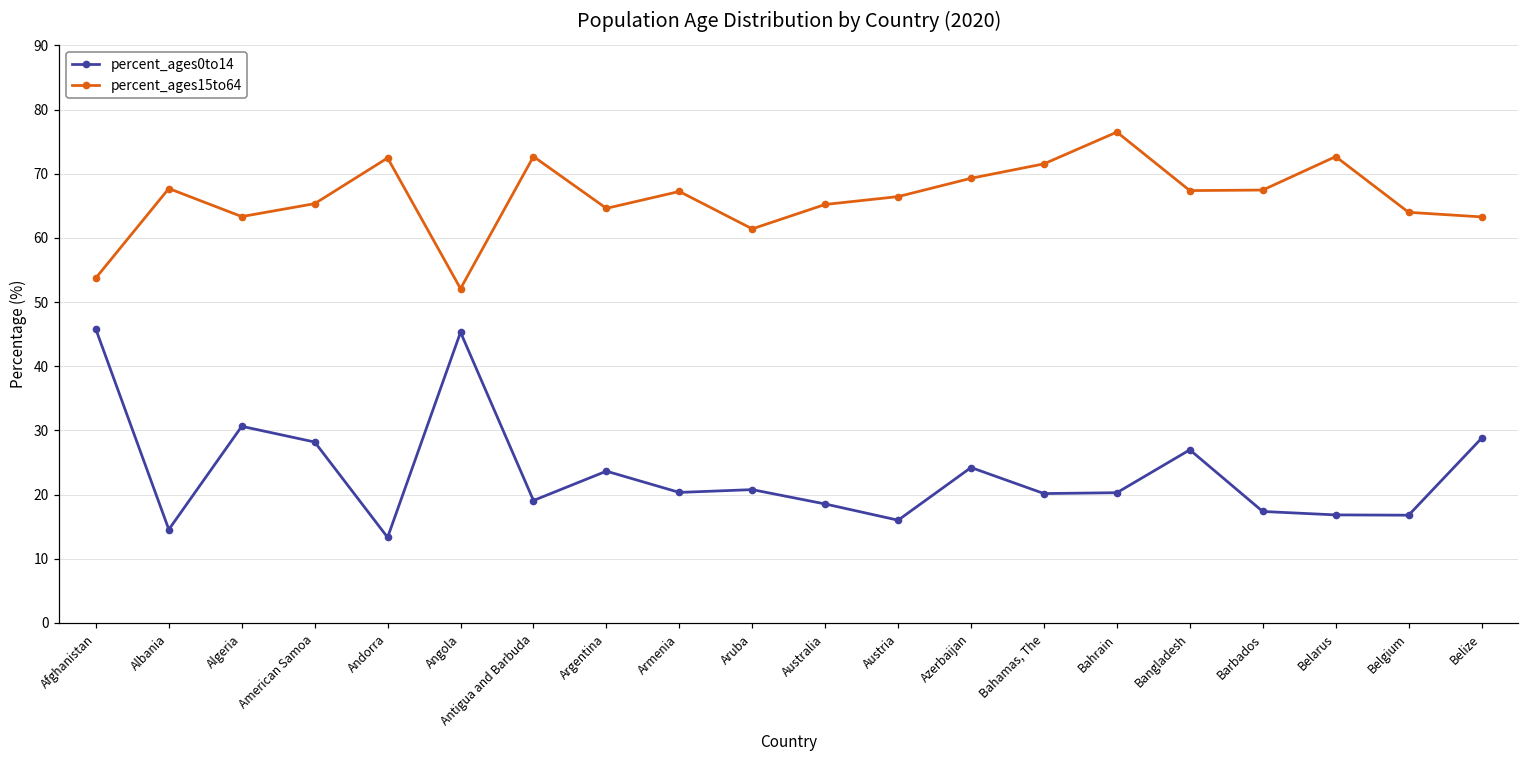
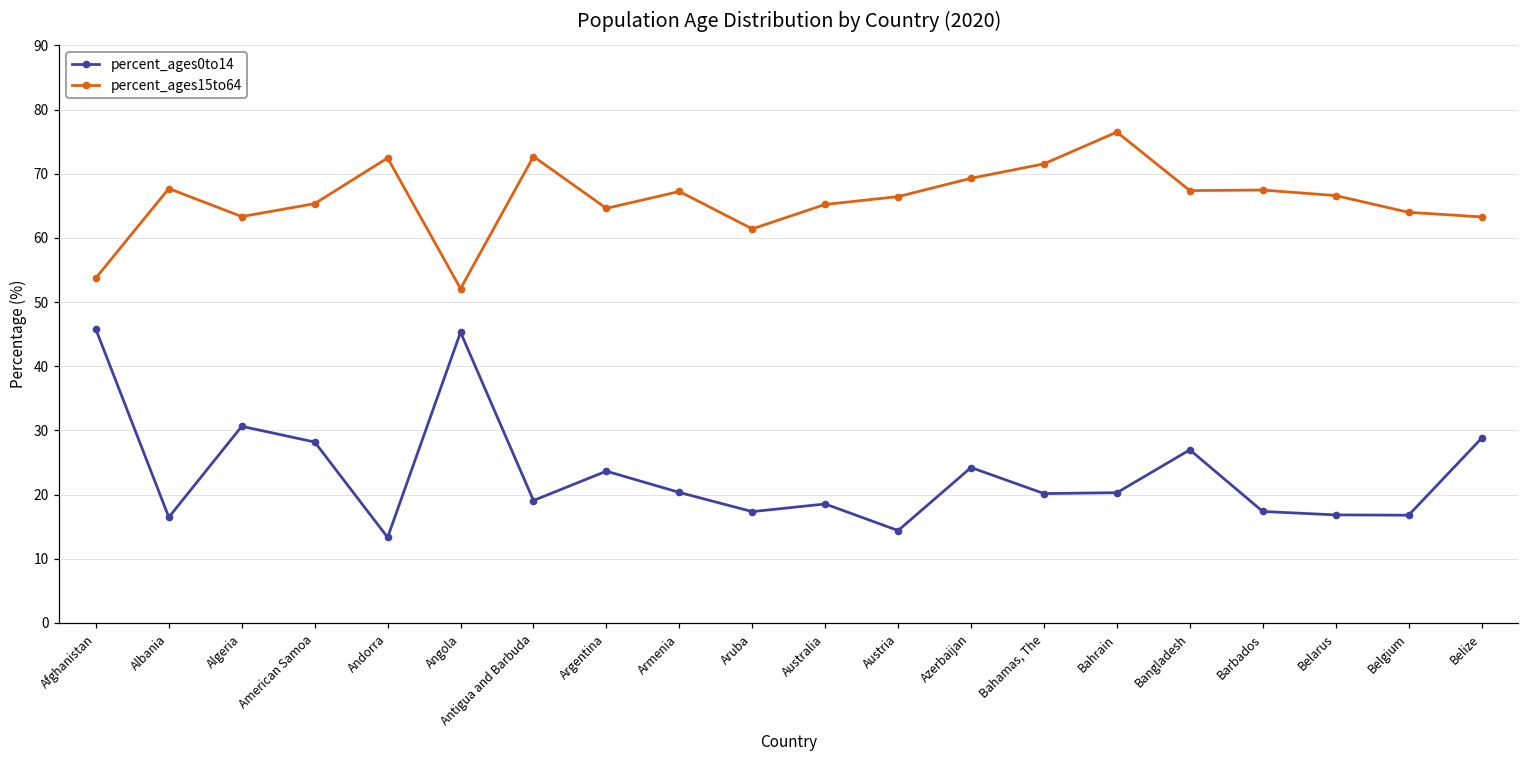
percent_ages0to14, Albania: 15 -> 16
percent_ages0to14, Aruba: 21 -> 17
percent_ages0to14, Austria: 16 -> 14
percent_ages15to64, Belarus: 73 -> 67
